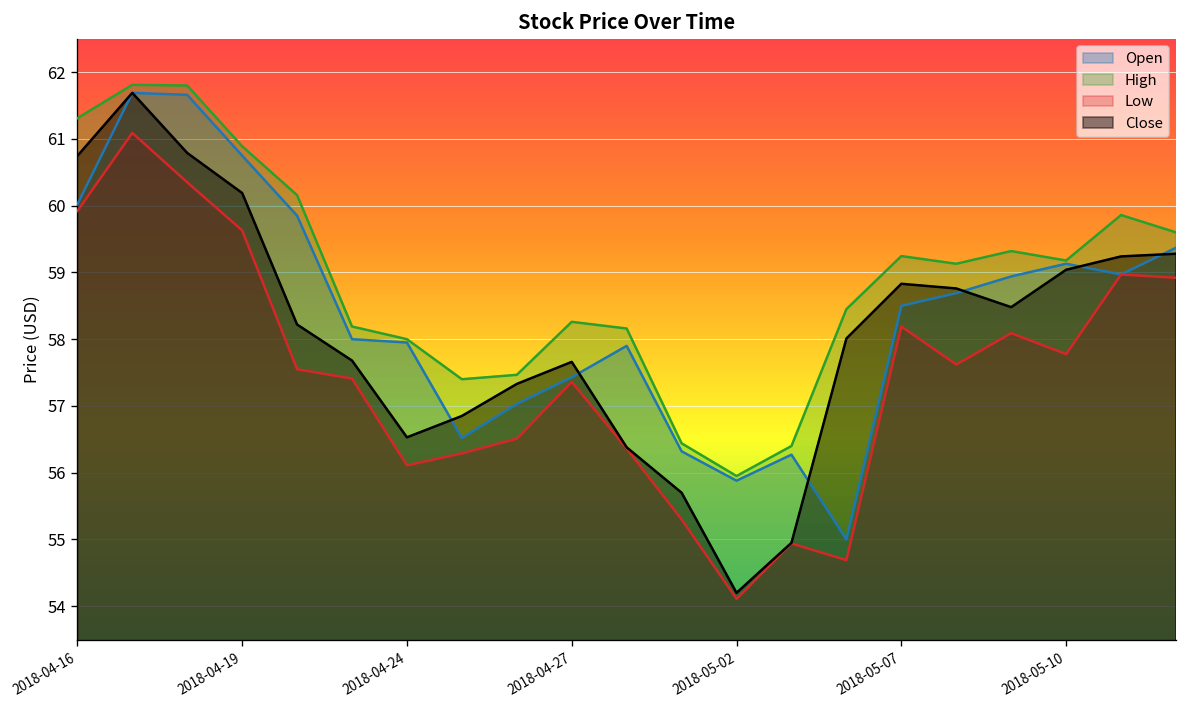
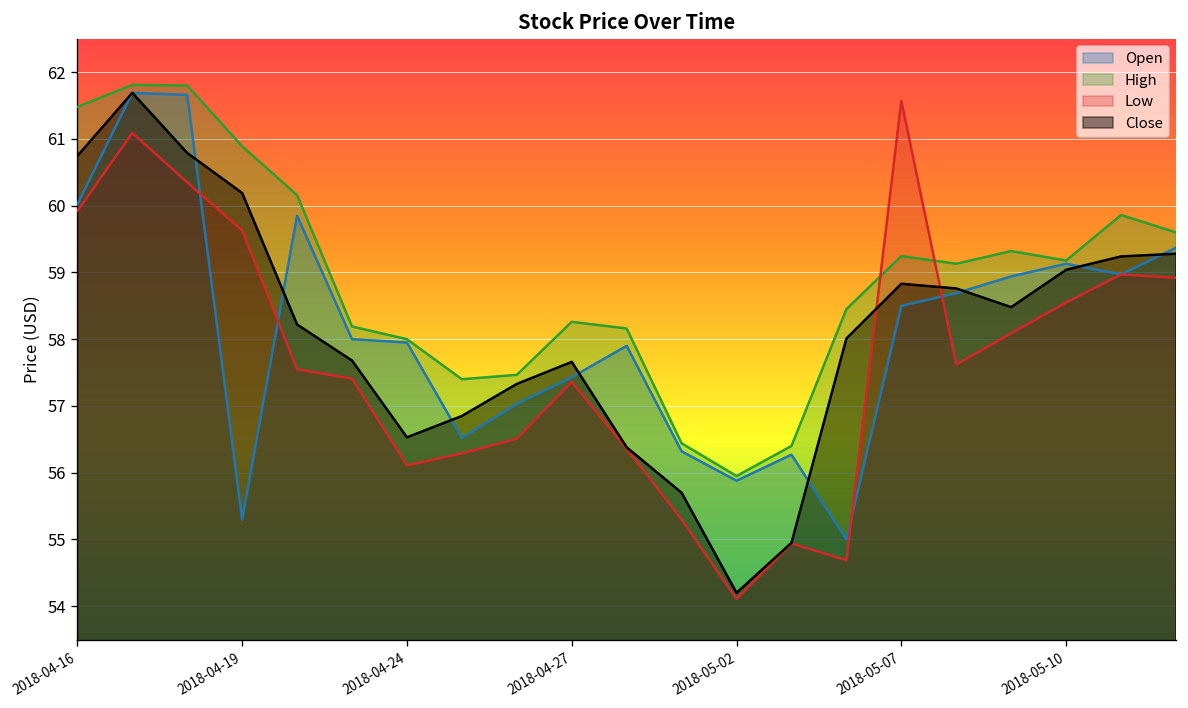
High, 2018-04-16: 61.3 -> 61.5
Open, 2018-04-19: 60.8 -> 55.3
Low, 2018-05-07: 58.2 -> 61.6
Low, 2018-05-10: 57.8 -> 58.5
